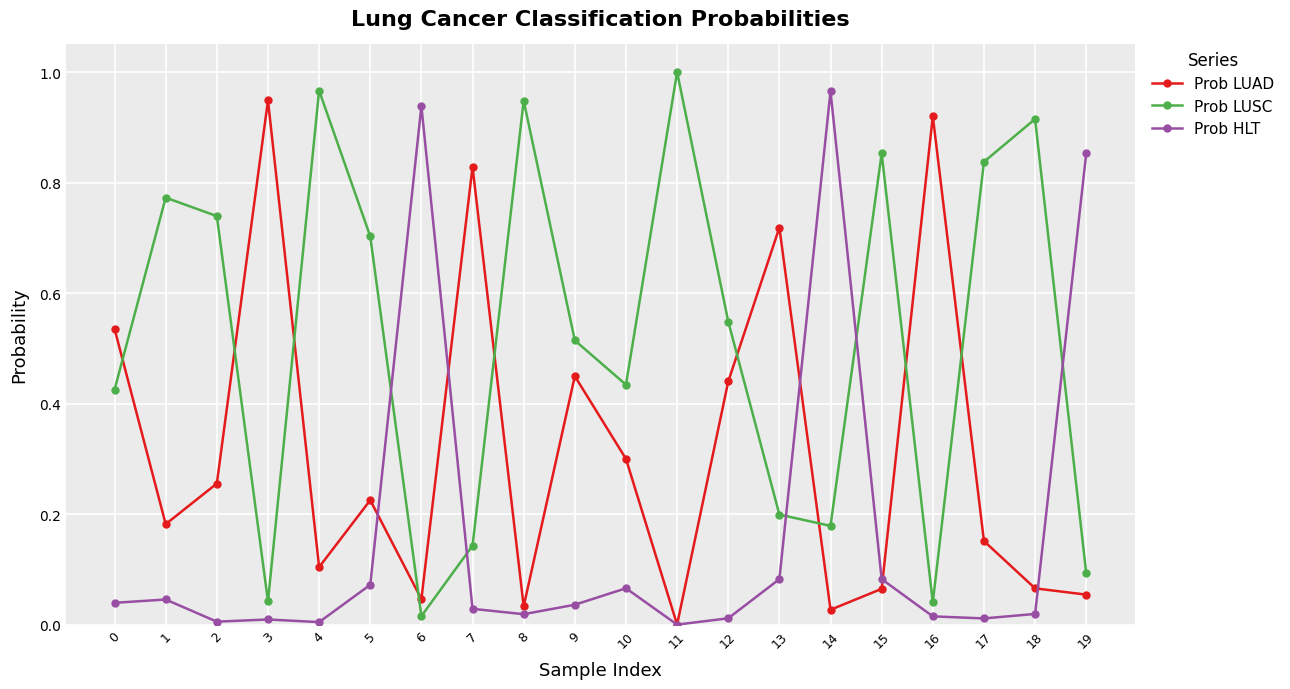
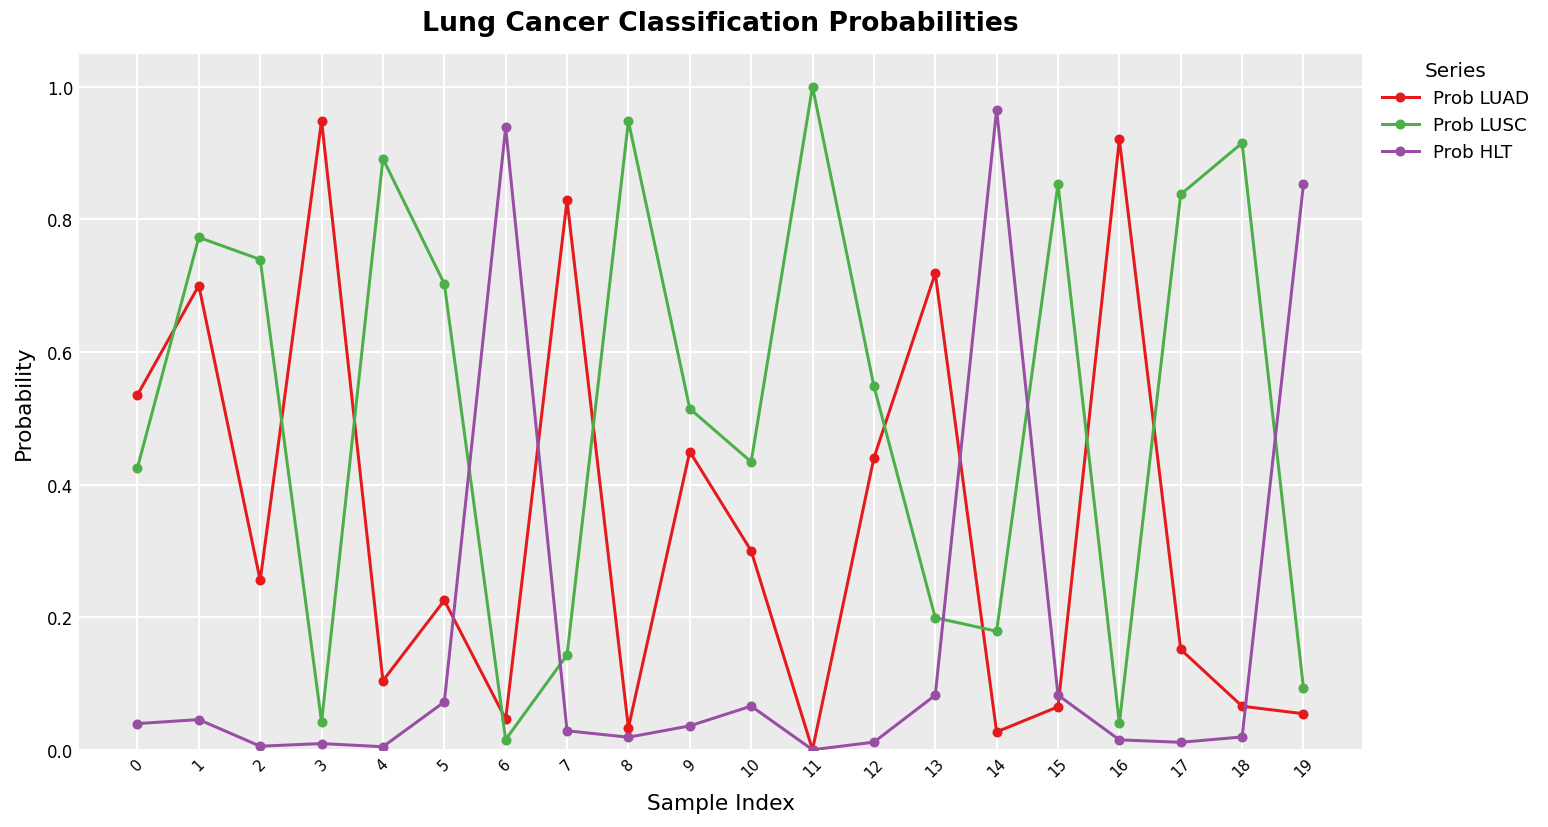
Prob LUAD, 1: 0.18 -> 0.70
Prob LUSC, 4: 0.97 -> 0.89
